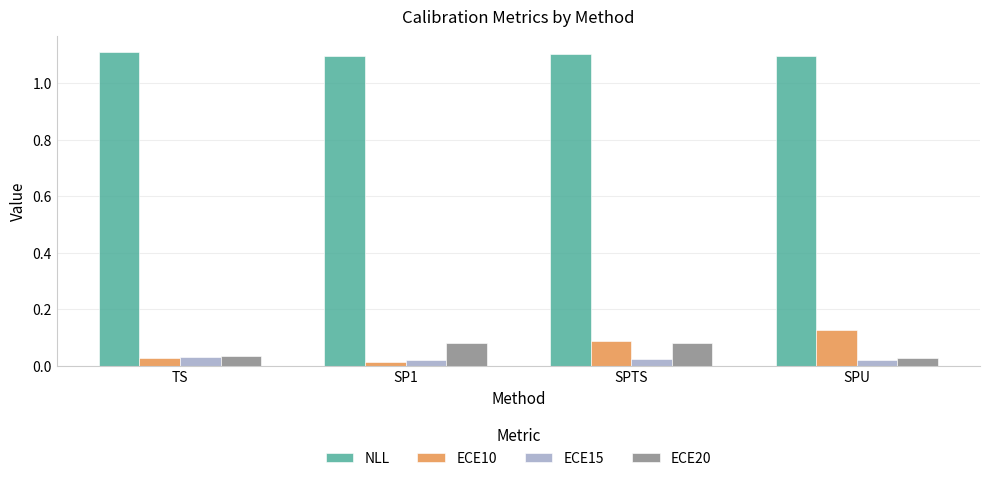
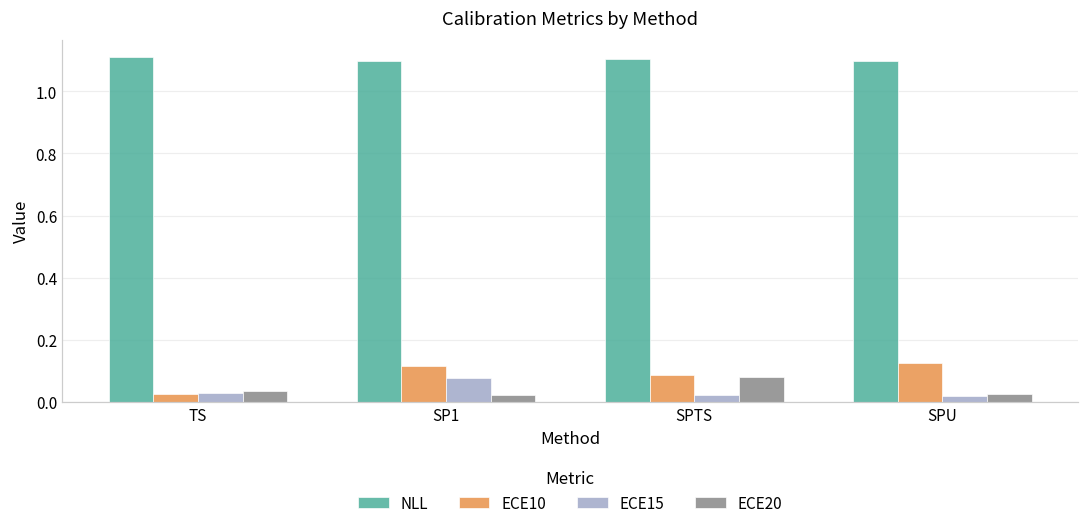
ECE10, SP1: 0.01 -> 0.12
ECE15, SP1: 0.02 -> 0.08
ECE20, SP1: 0.08 -> 0.02
